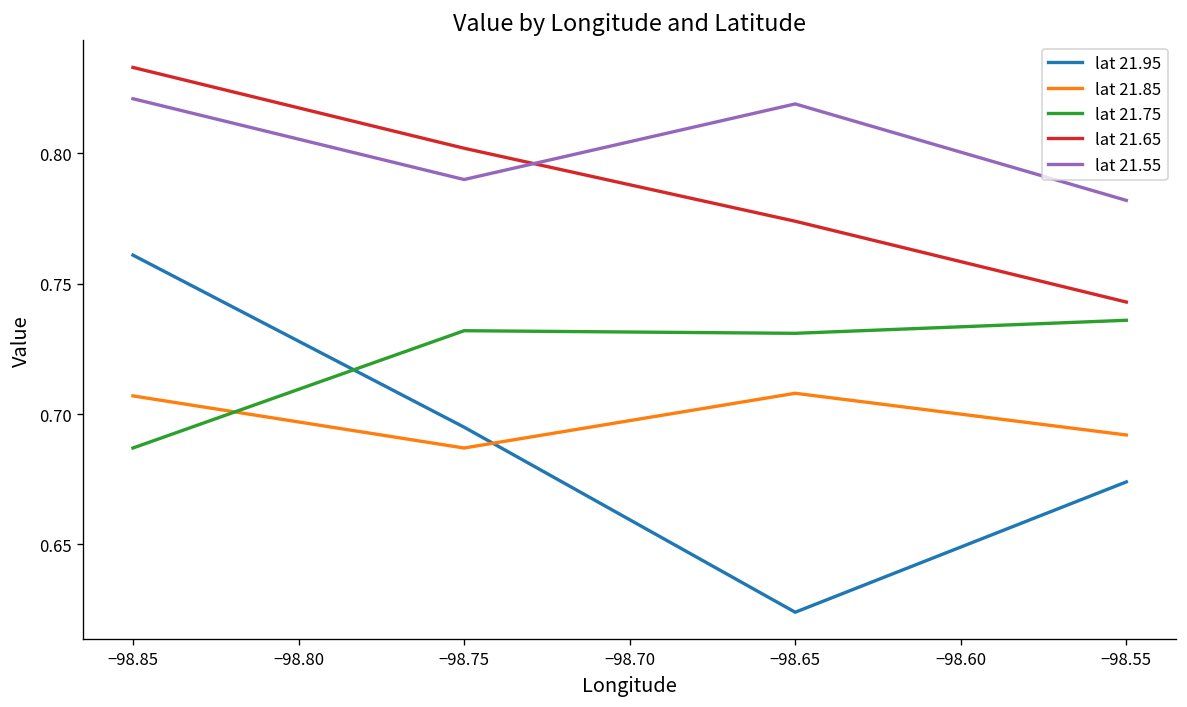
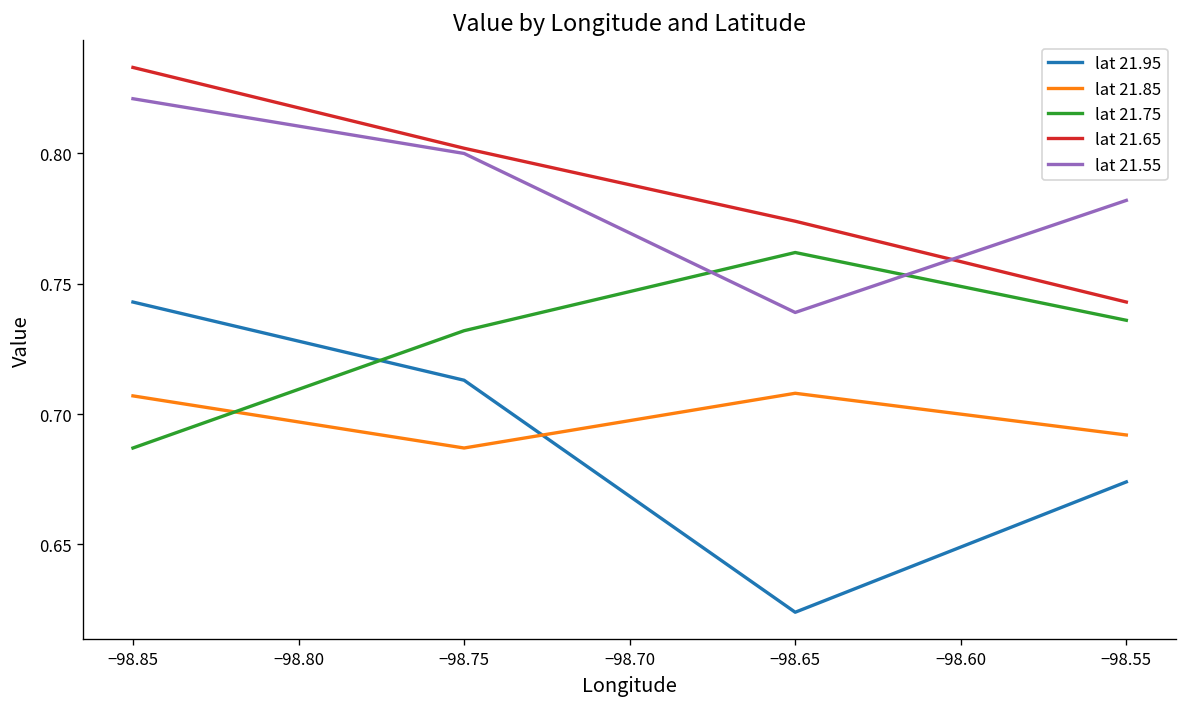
lat 21.95, −98.85: 0.761 -> 0.743
lat 21.95, −98.75: 0.695 -> 0.713
lat 21.55, −98.75: 0.79 -> 0.80
lat 21.75, −98.65: 0.731 -> 0.762
lat 21.55, −98.65: 0.819 -> 0.739
